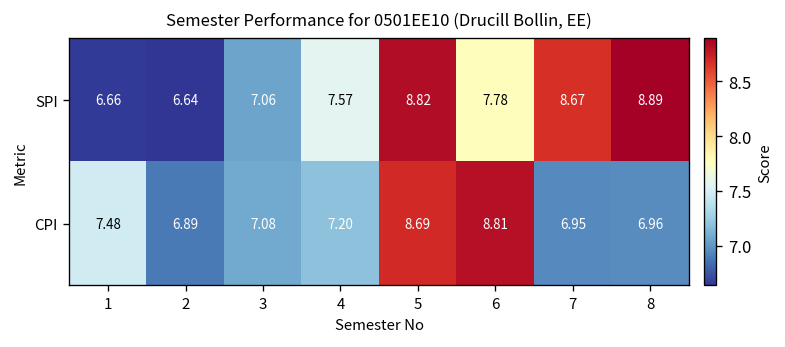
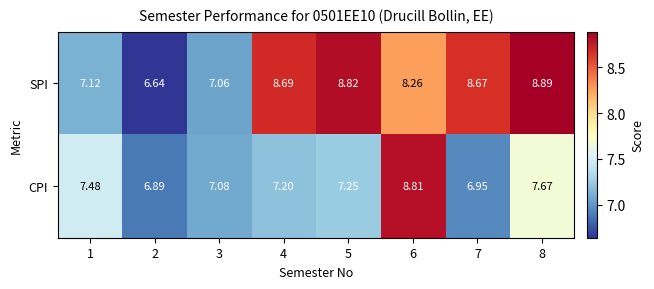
SPI, 1: 6.66 -> 7.12
SPI, 4: 7.57 -> 8.69
SPI, 6: 7.78 -> 8.26
CPI, 5: 8.69 -> 7.25
CPI, 8: 6.96 -> 7.67
